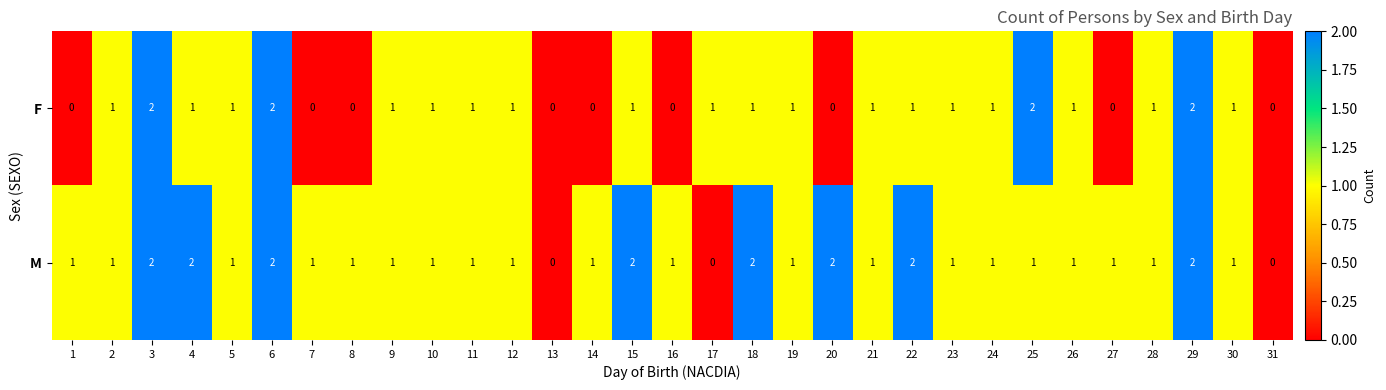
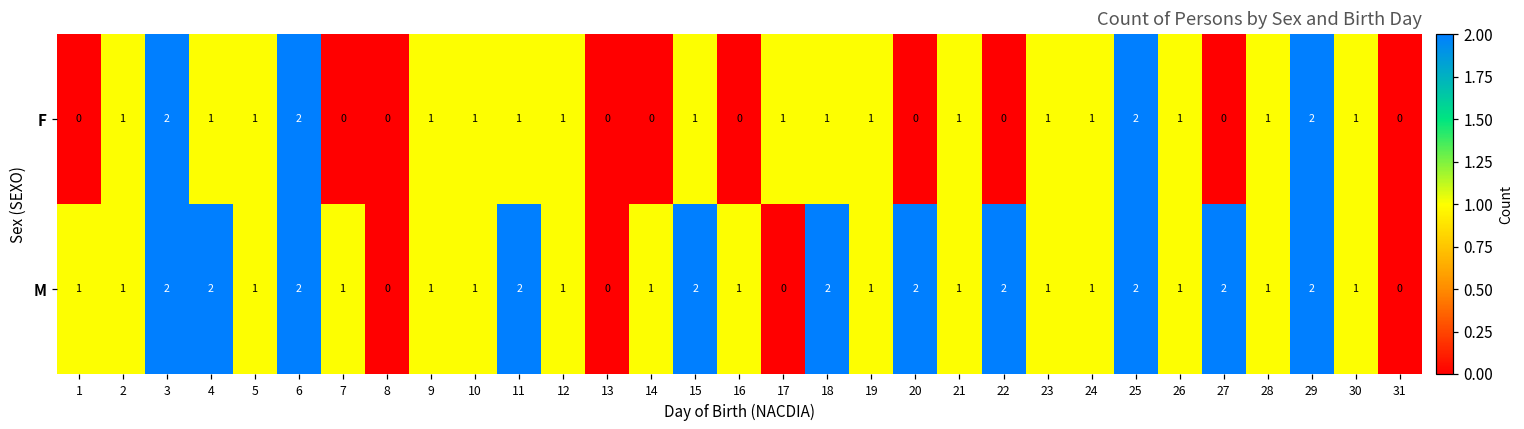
F, 22: 1 -> 0
M, 8: 1 -> 0
M, 11: 1 -> 2
M, 25: 1 -> 2
M, 27: 1 -> 2
